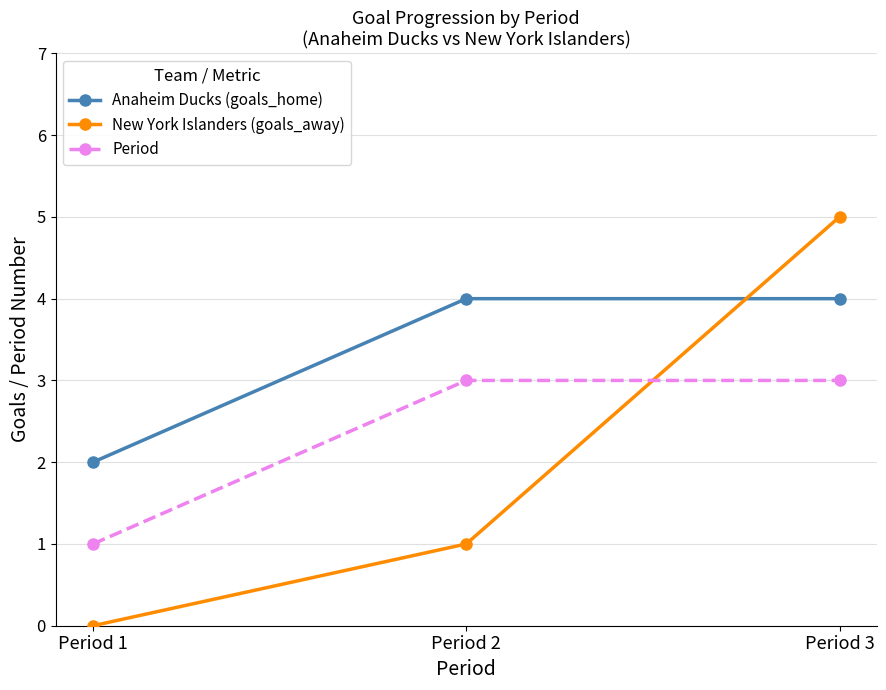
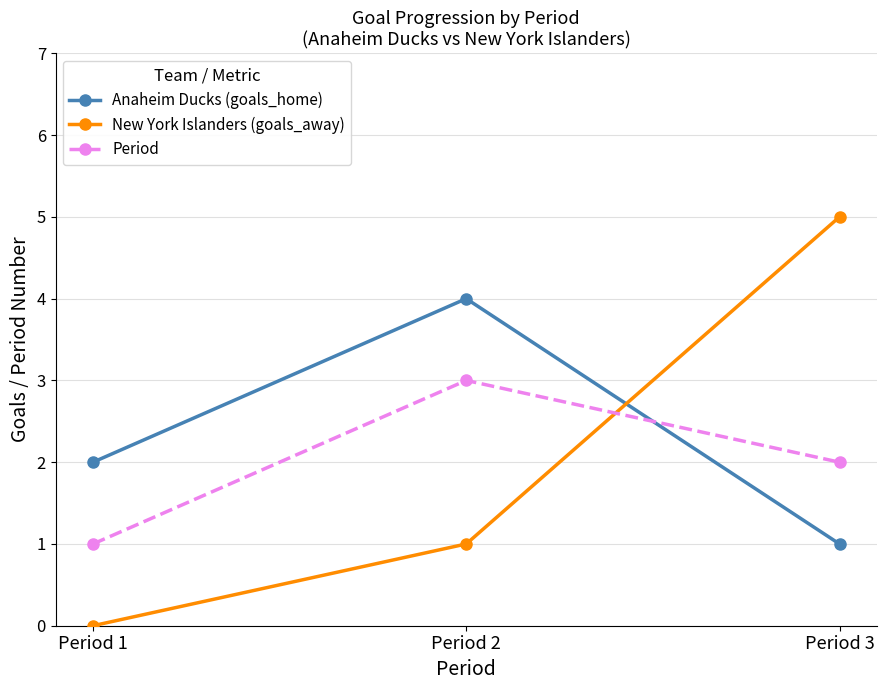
Anaheim Ducks (goals_home), Period 3: 4 -> 1
Period, Period 3: 3 -> 2
